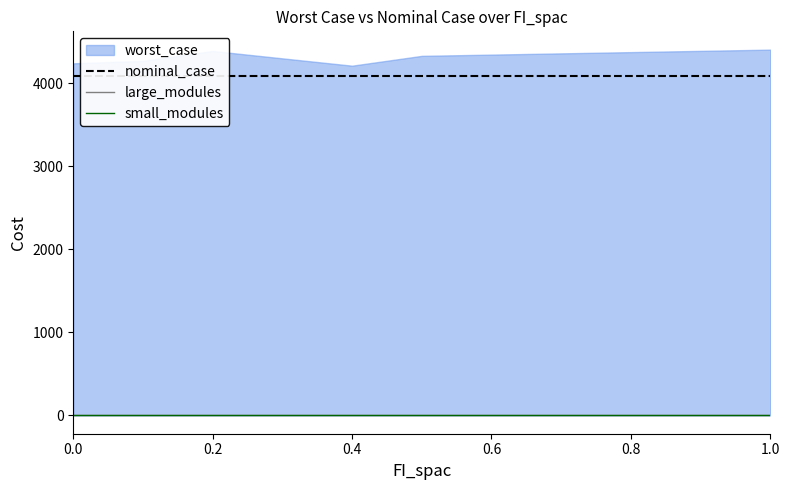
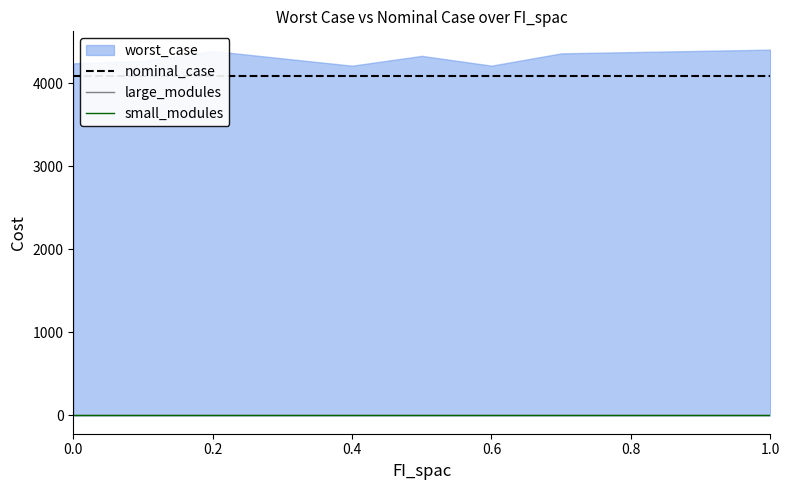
worst_case, 0.6: 4300 -> 4200
